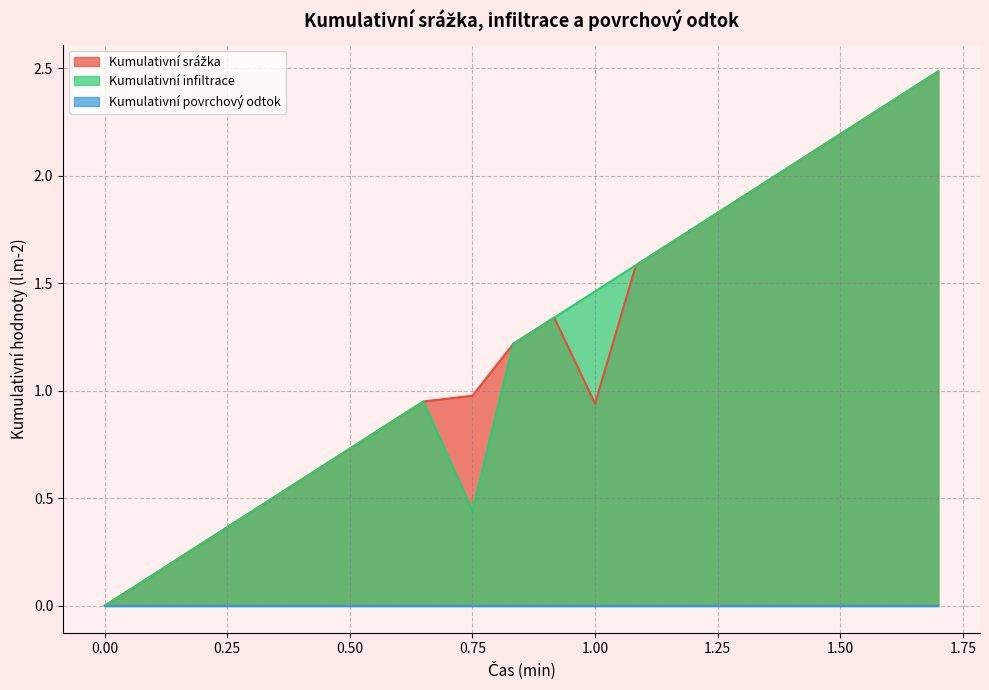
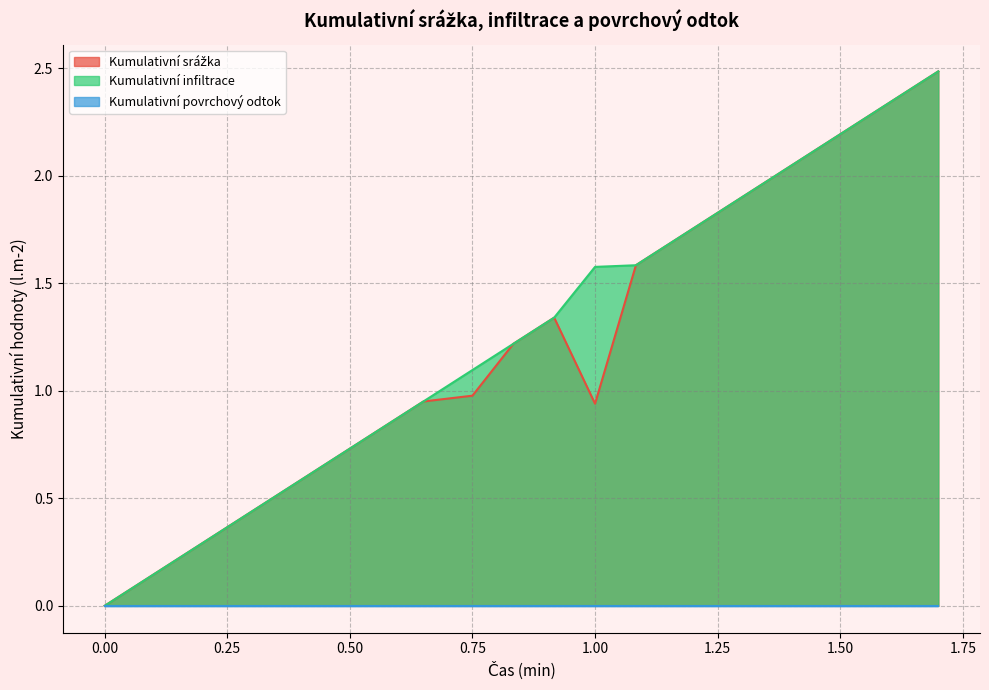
Kumulativní infiltrace, 0.75: 0.44 -> 1.10
Kumulativní infiltrace, 1.00: 1.46 -> 1.58
